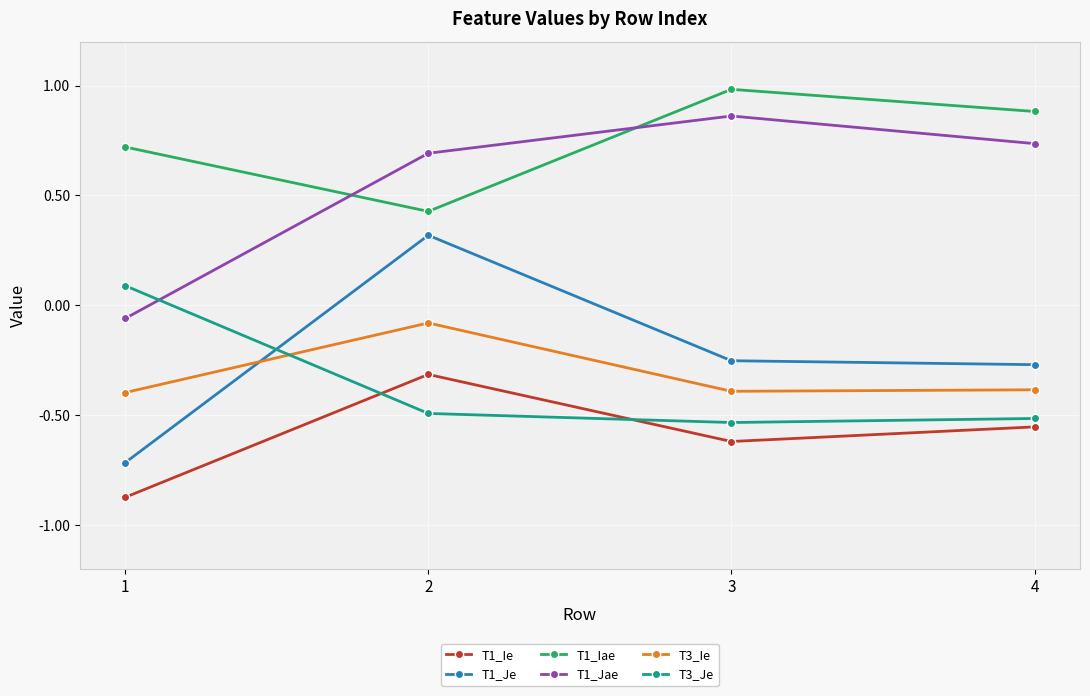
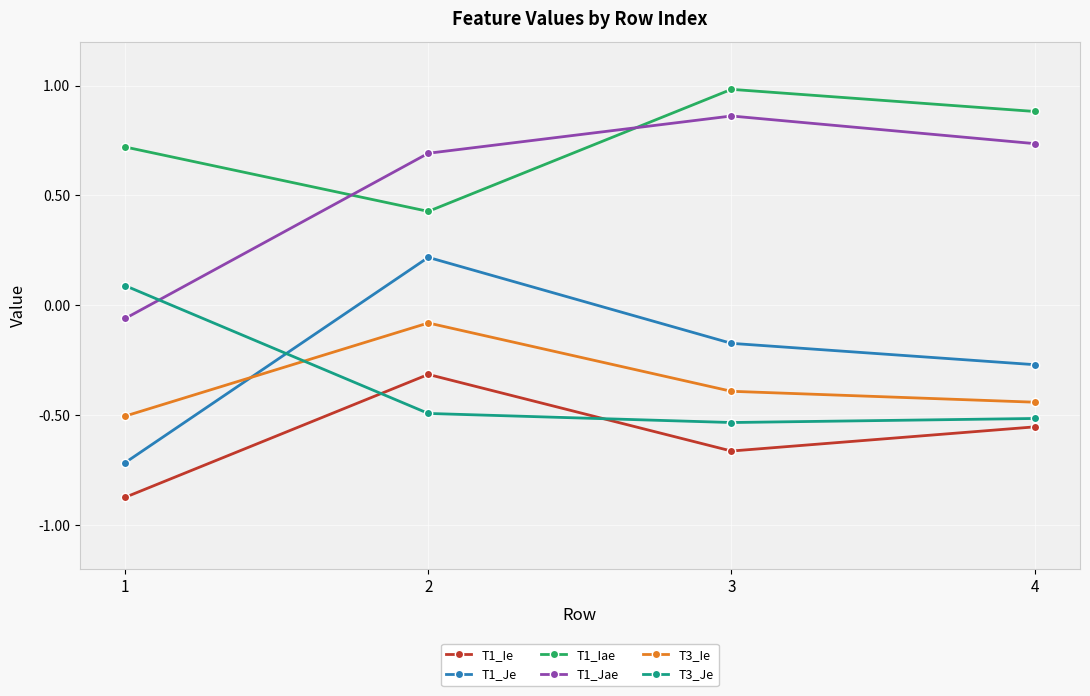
T3_Ie, 1: -0.40 -> -0.50
T1_Je, 2: 0.32 -> 0.22
T1_Ie, 3: -0.62 -> -0.66
T1_Je, 3: -0.25 -> -0.17
T3_Ie, 4: -0.38 -> -0.44
